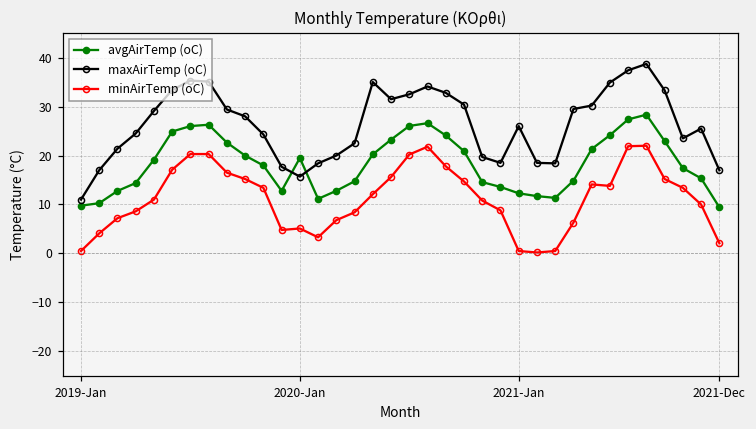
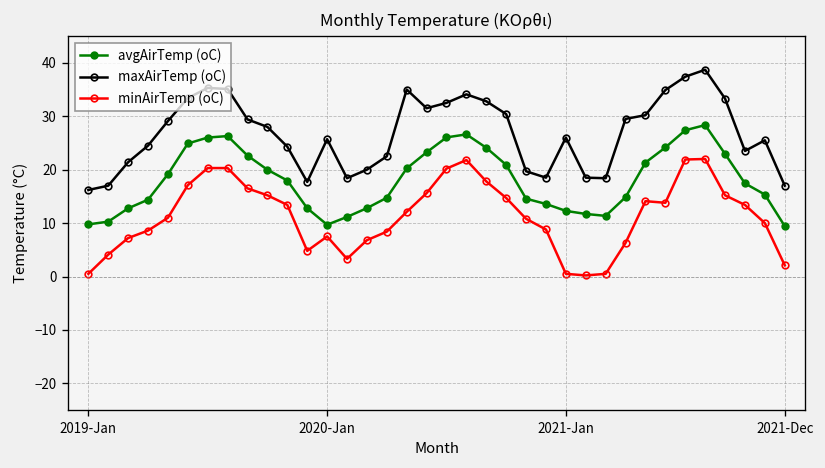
maxAirTemp (oC), 2019-Jan: 11 -> 16
avgAirTemp (oC), 2020-Jan: 19 -> 10
maxAirTemp (oC), 2020-Jan: 16 -> 26
minAirTemp (oC), 2020-Jan: 5 -> 8
